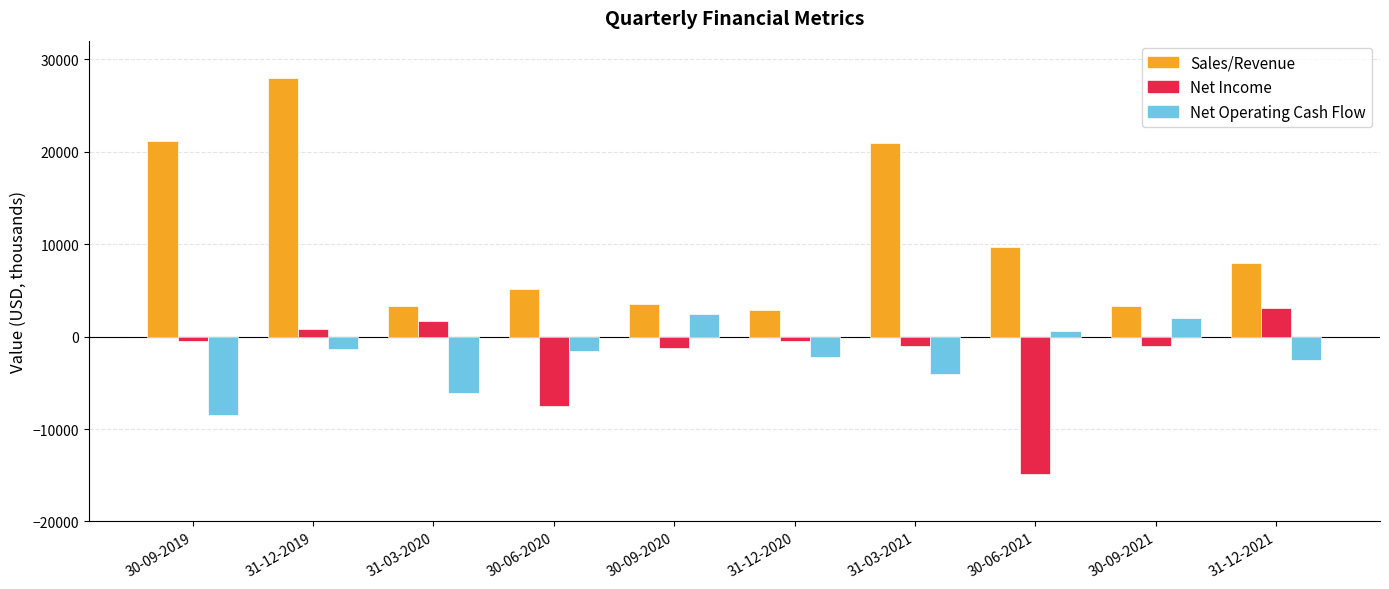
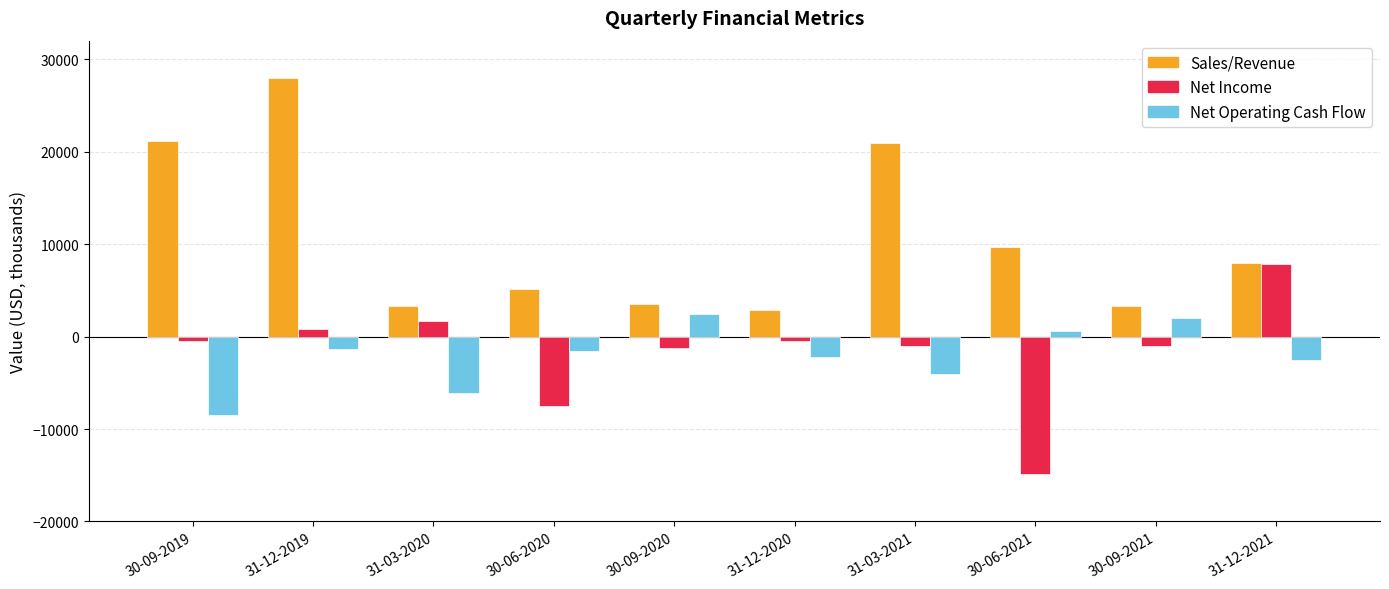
Net Income, 31-12-2021: 3000 -> 8000
